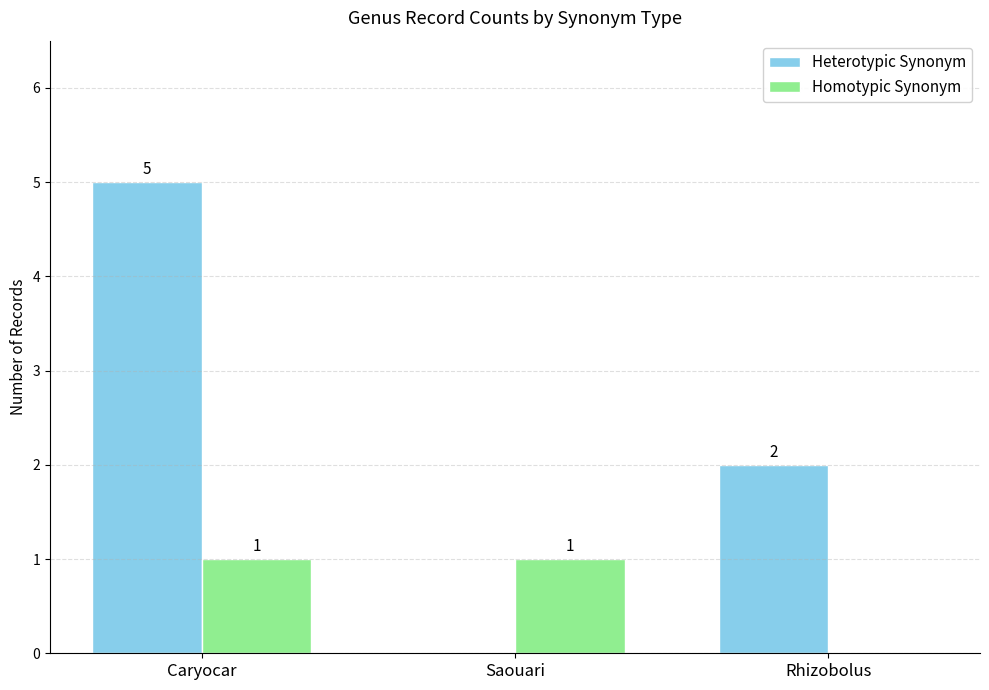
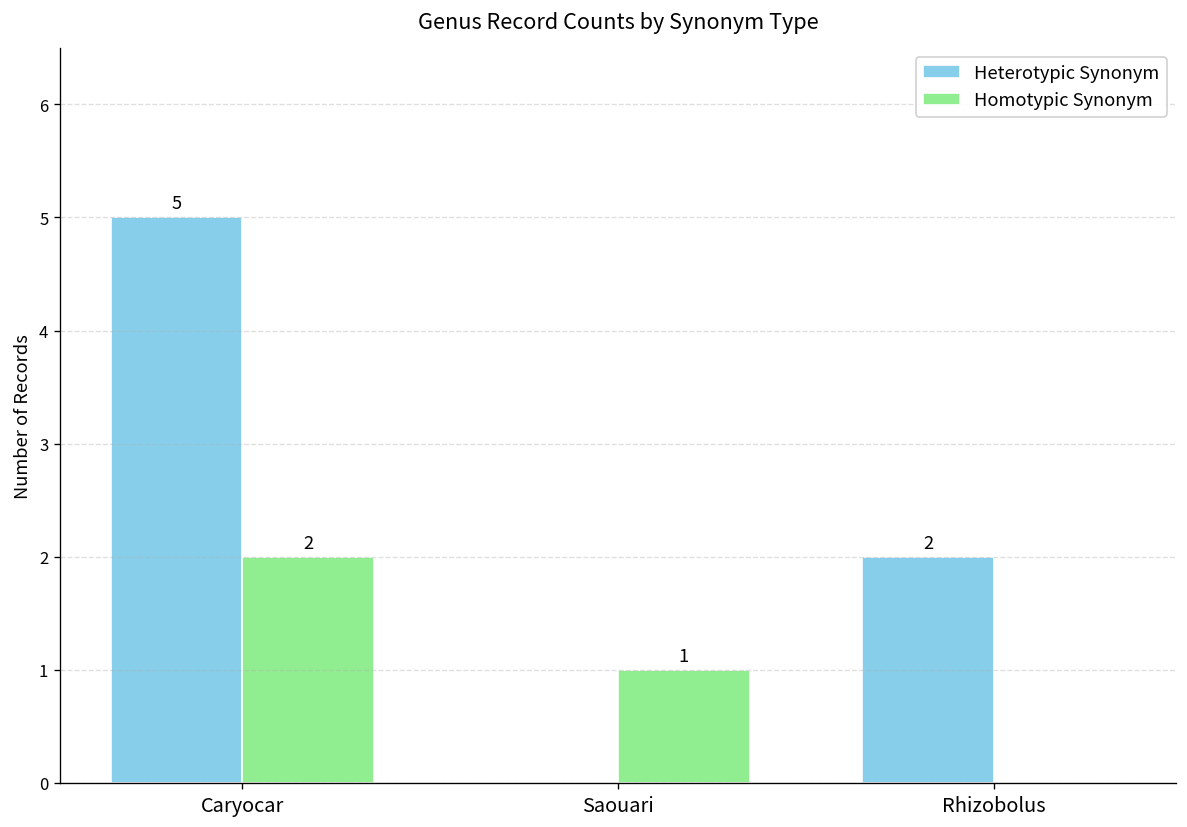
Homotypic Synonym, Caryocar: 1 -> 2
